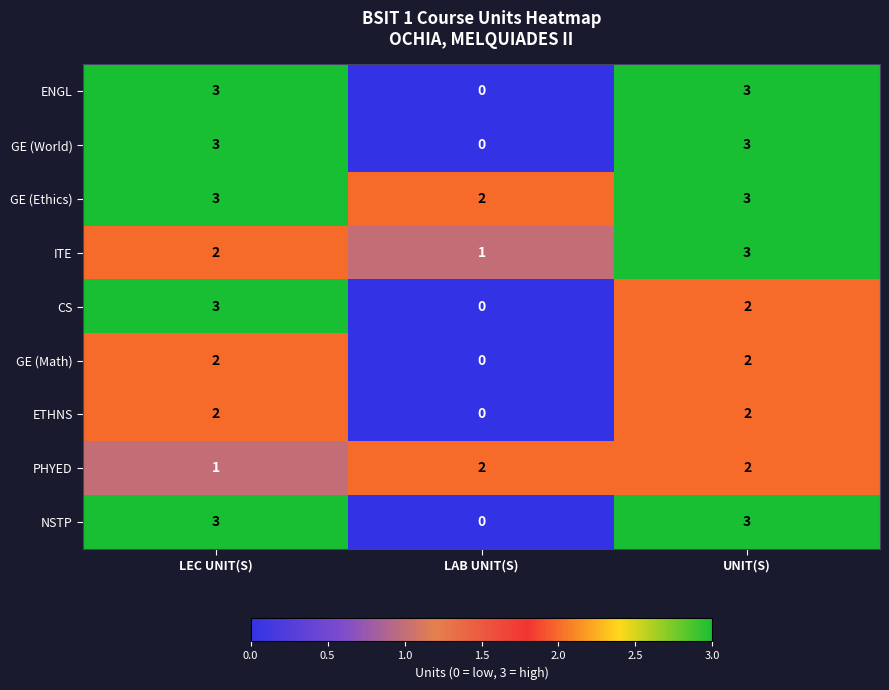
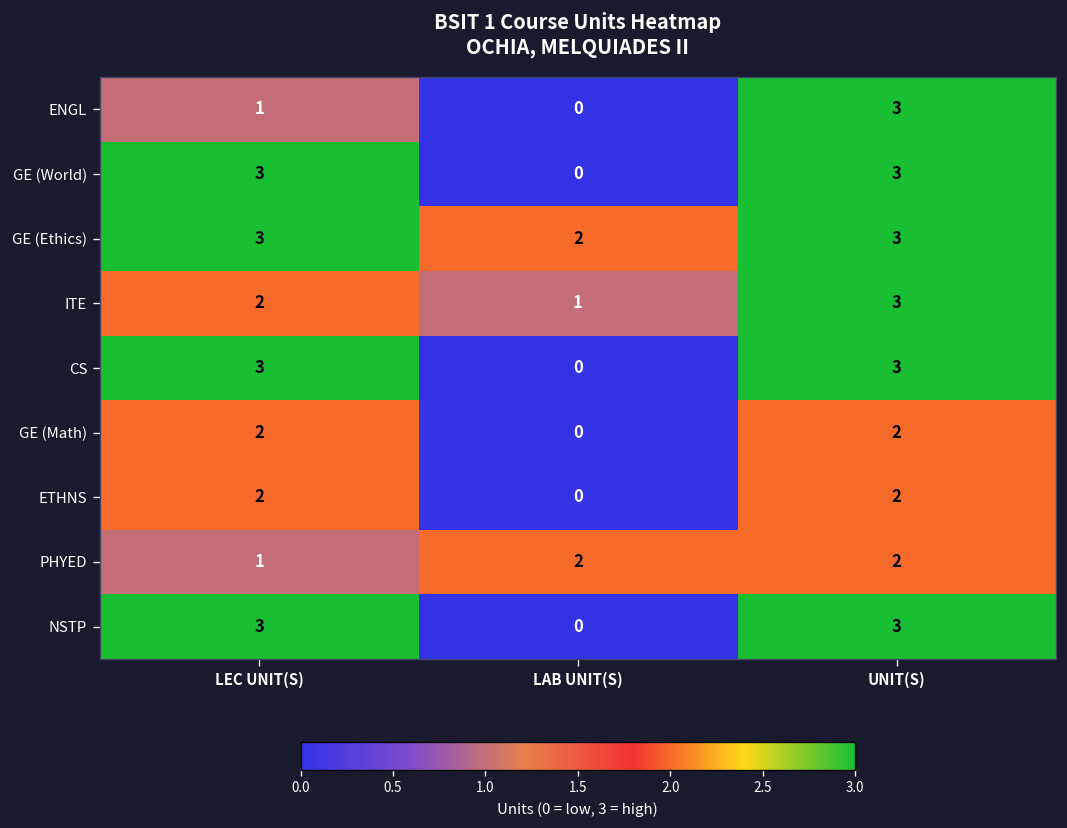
ENGL, LEC UNIT(S): 3 -> 1
CS, UNIT(S): 2 -> 3
